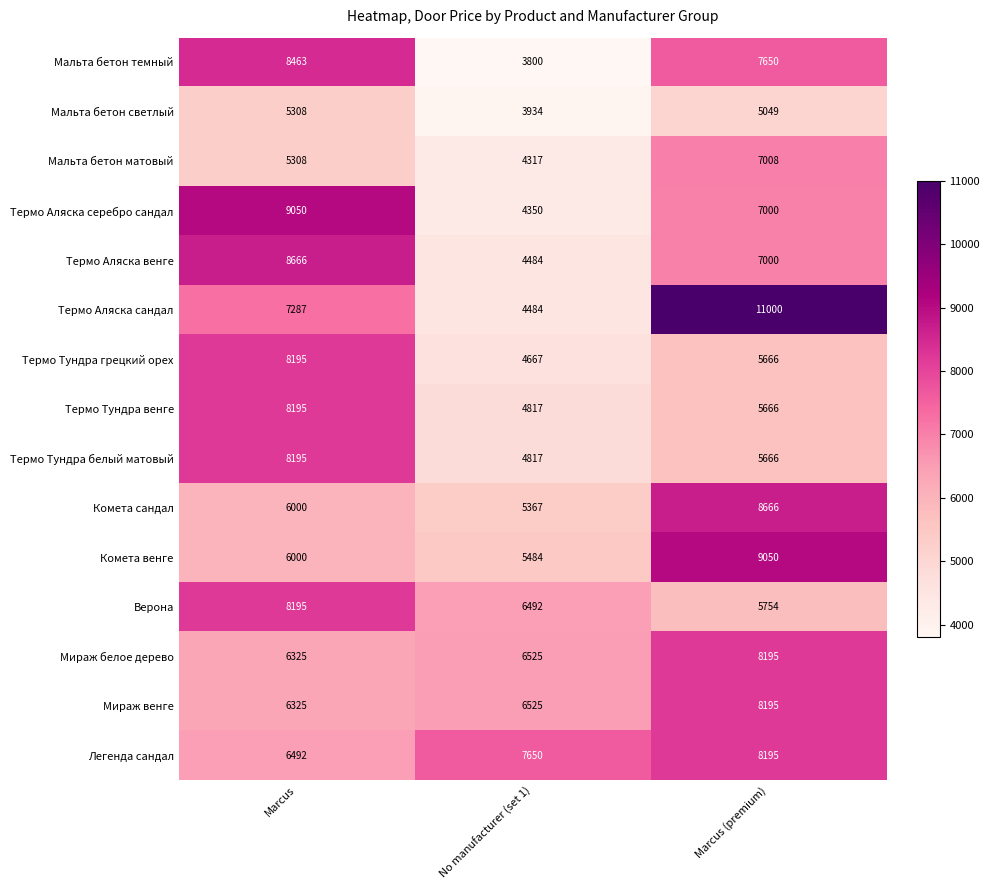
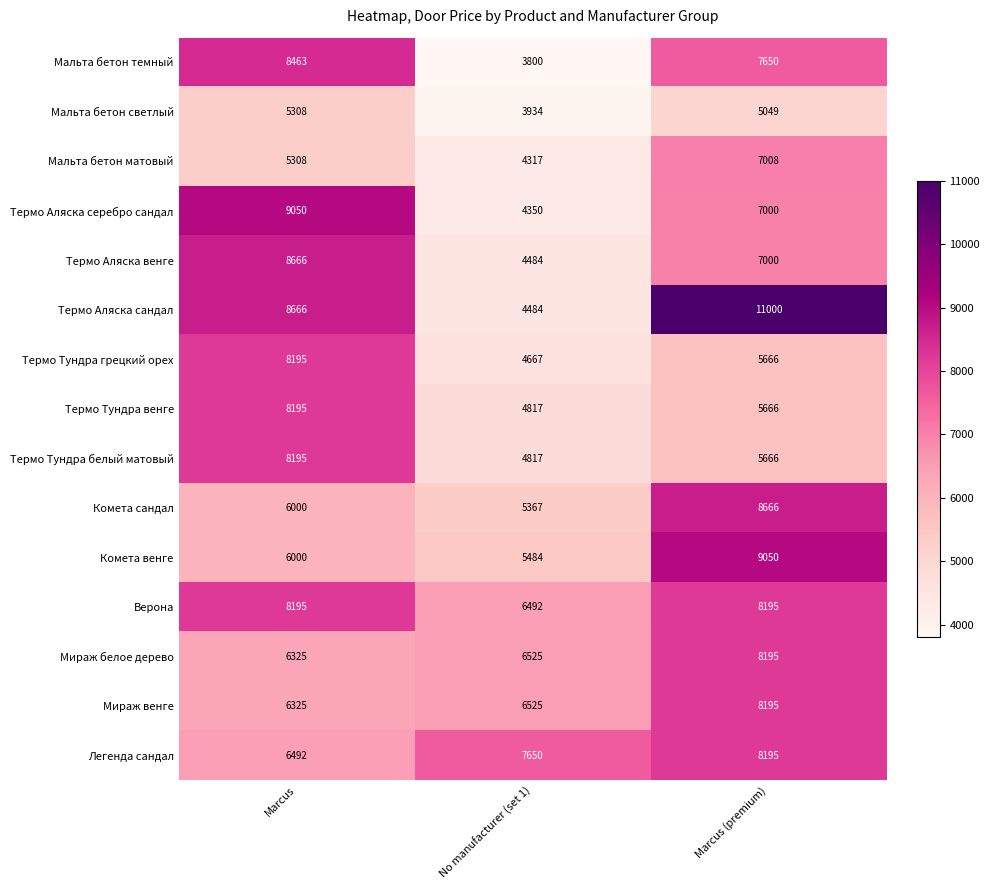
Термо Аляска сандал, Marcus: 7287 -> 8666
Верона, Marcus (premium): 5754 -> 8195
